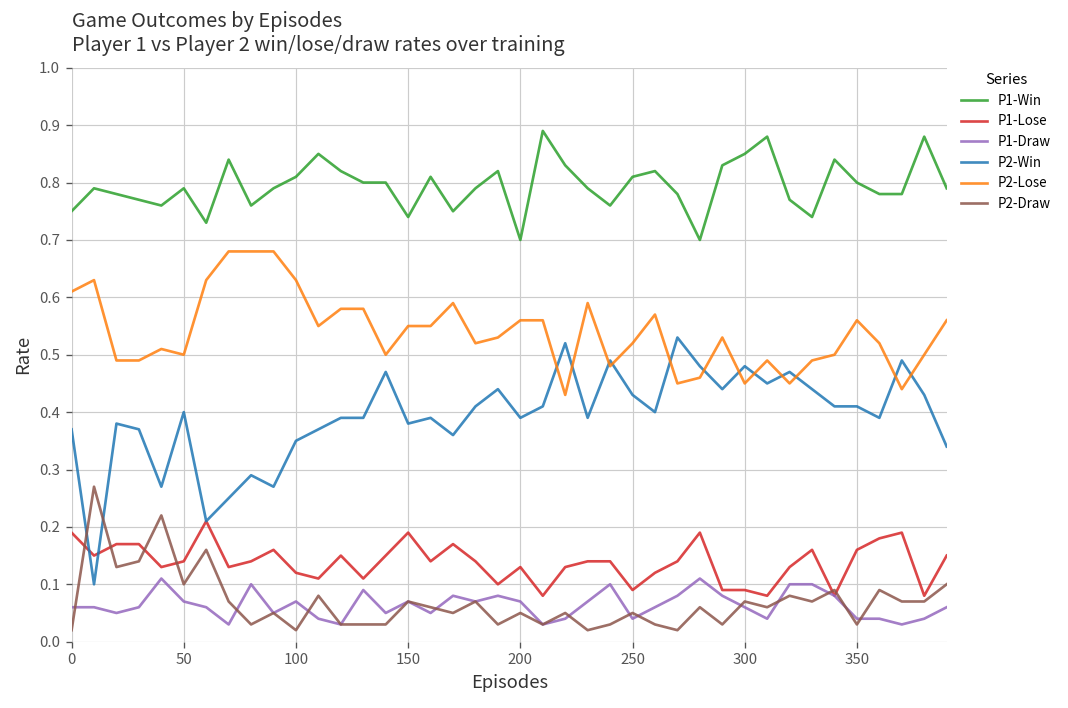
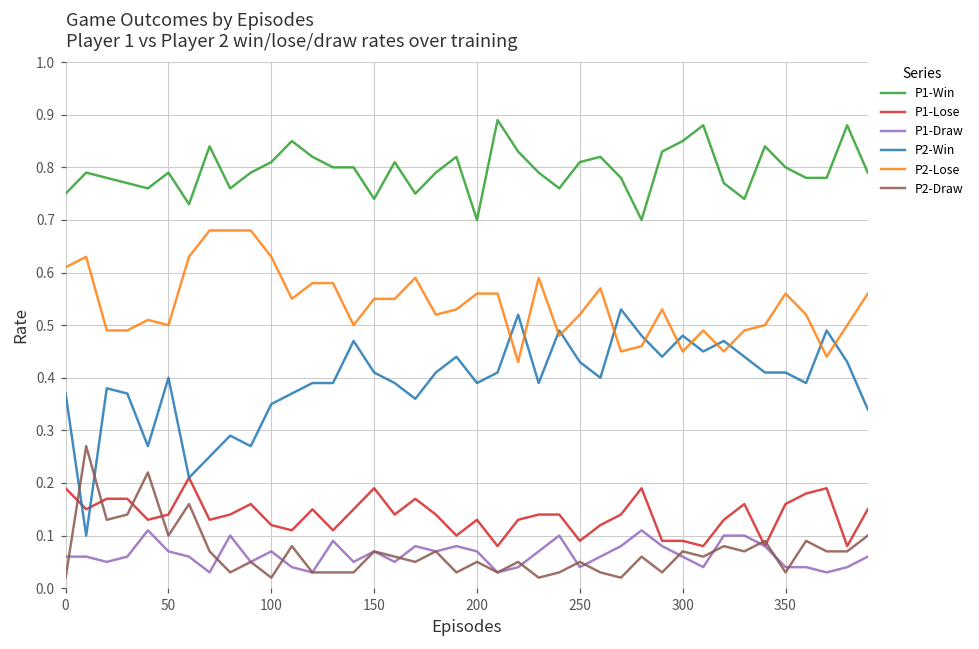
P2-Win, 150: 0.38 -> 0.41
